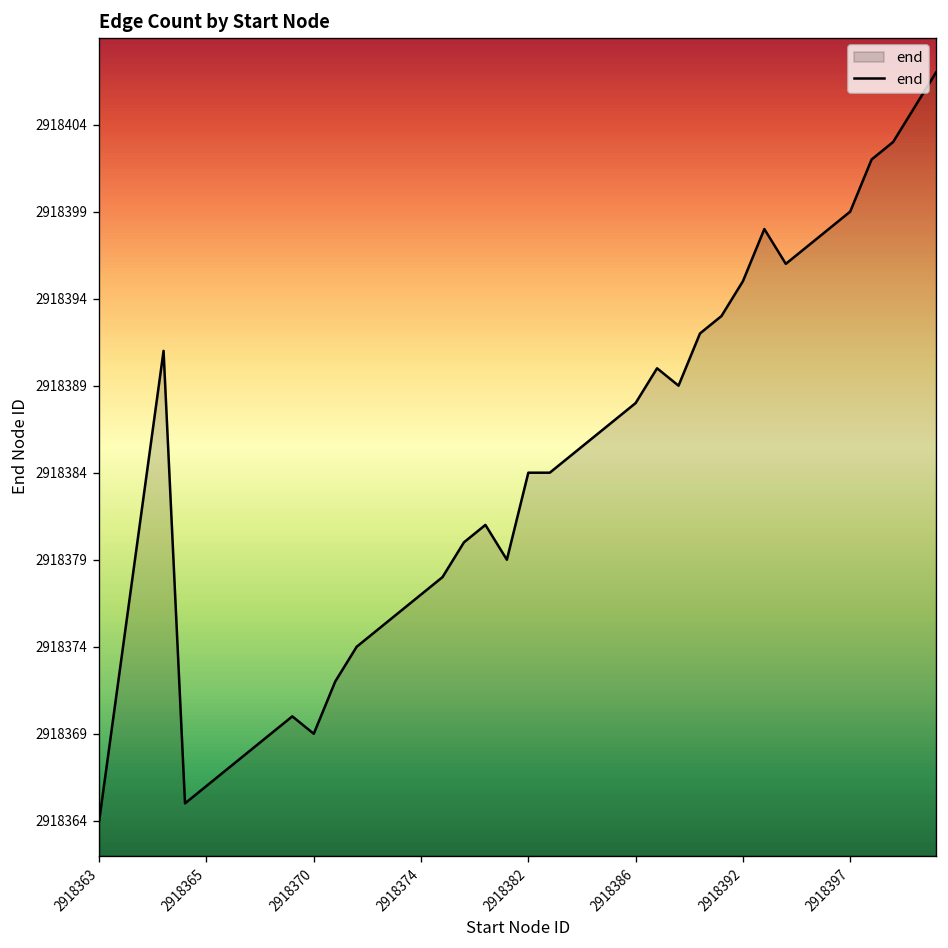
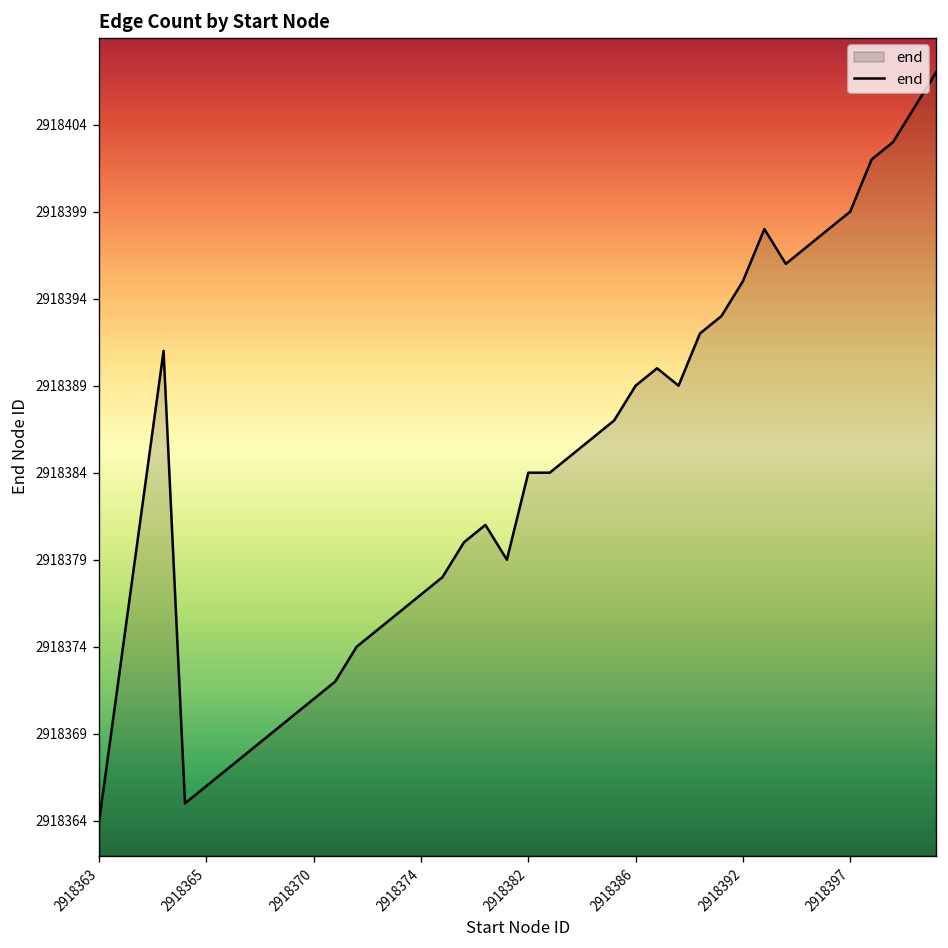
2918370: 2918369 -> 2918371
2918386: 2918388 -> 2918389
